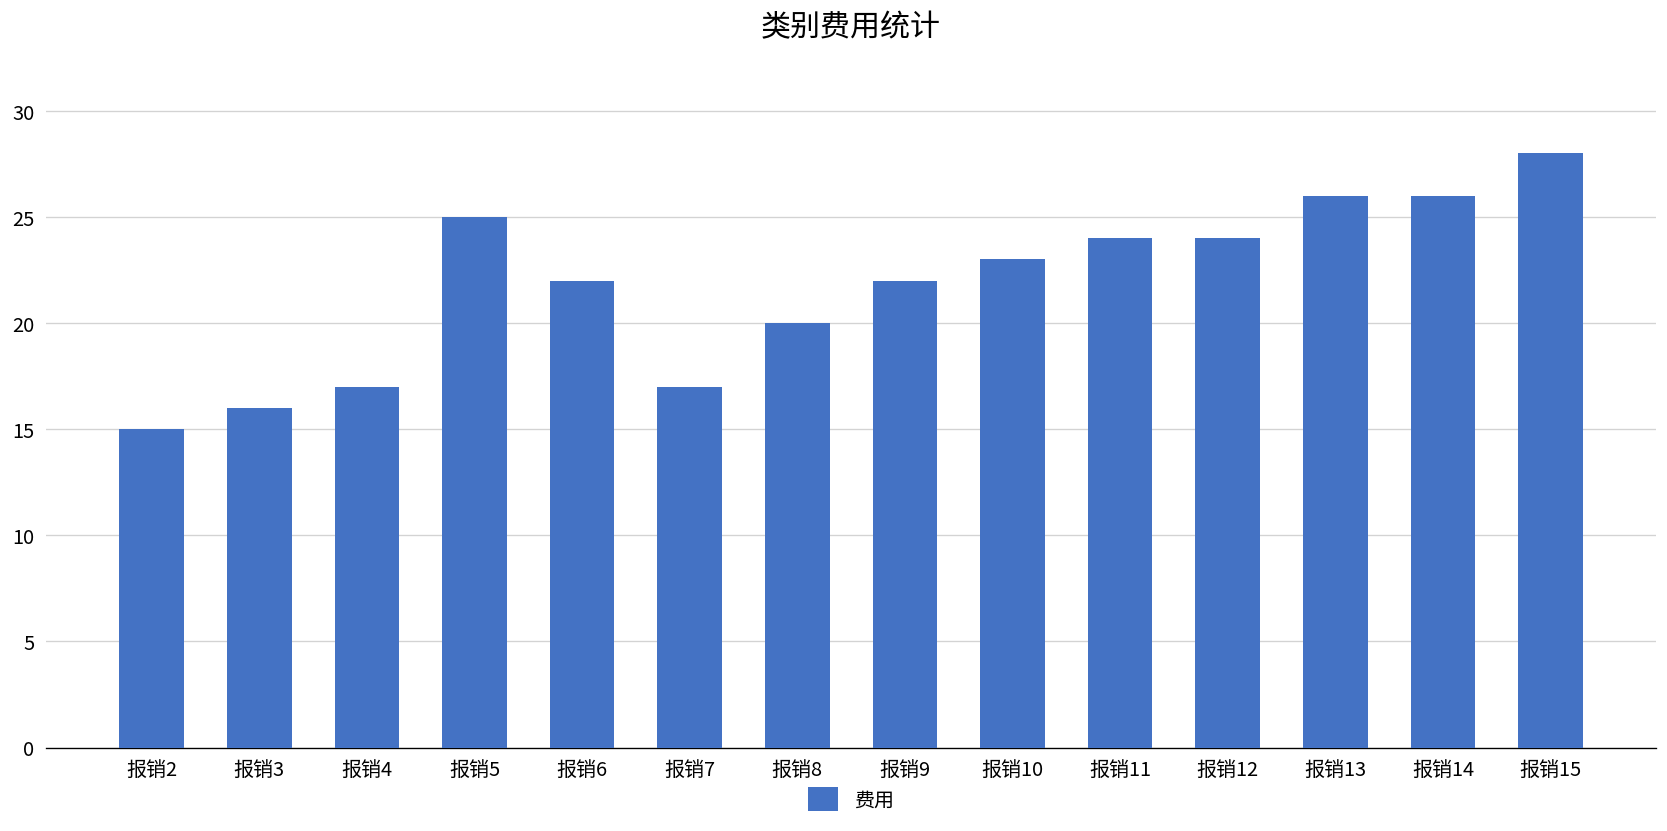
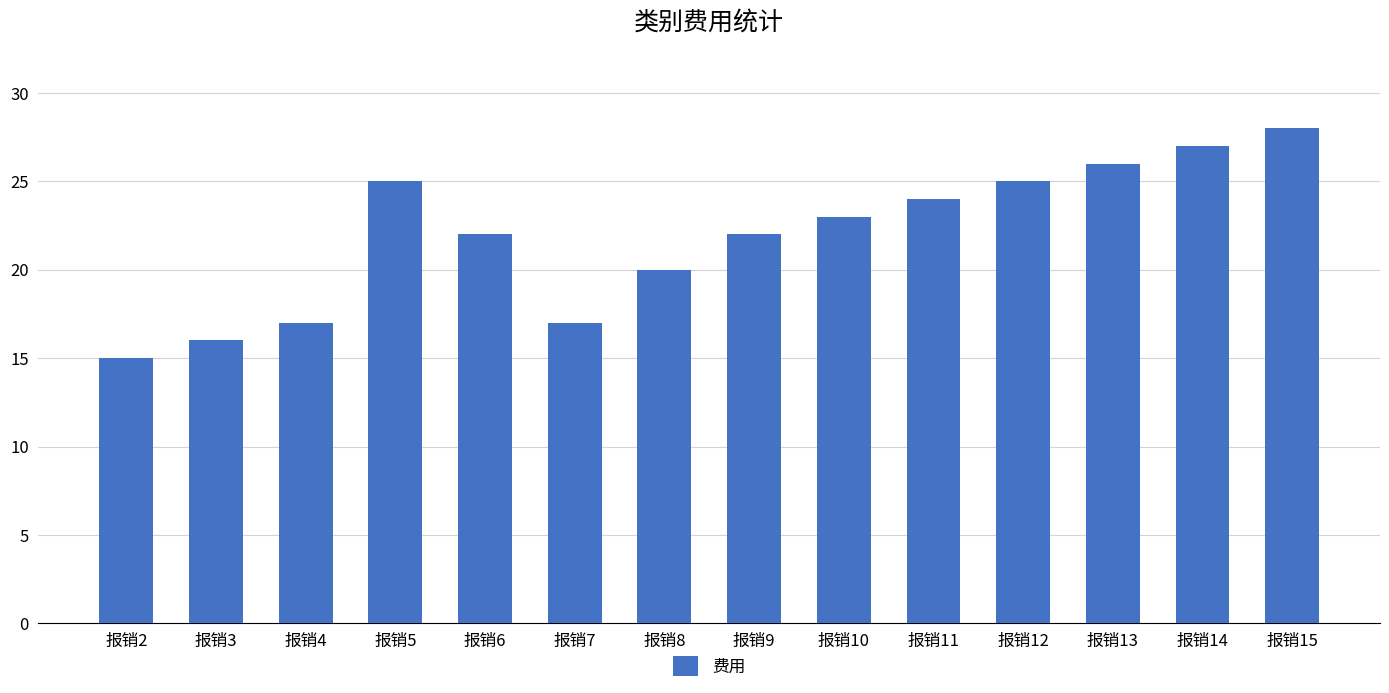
报销12: 24 -> 25
报销14: 26 -> 27
